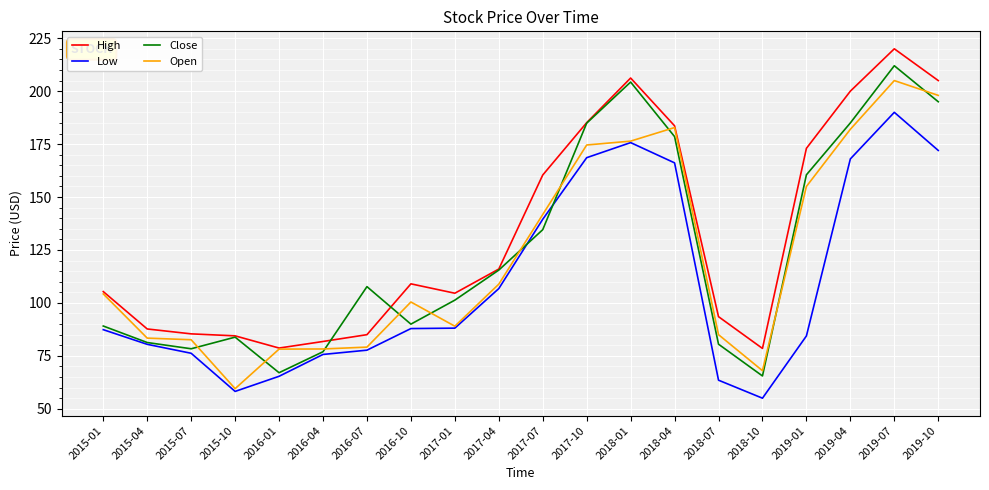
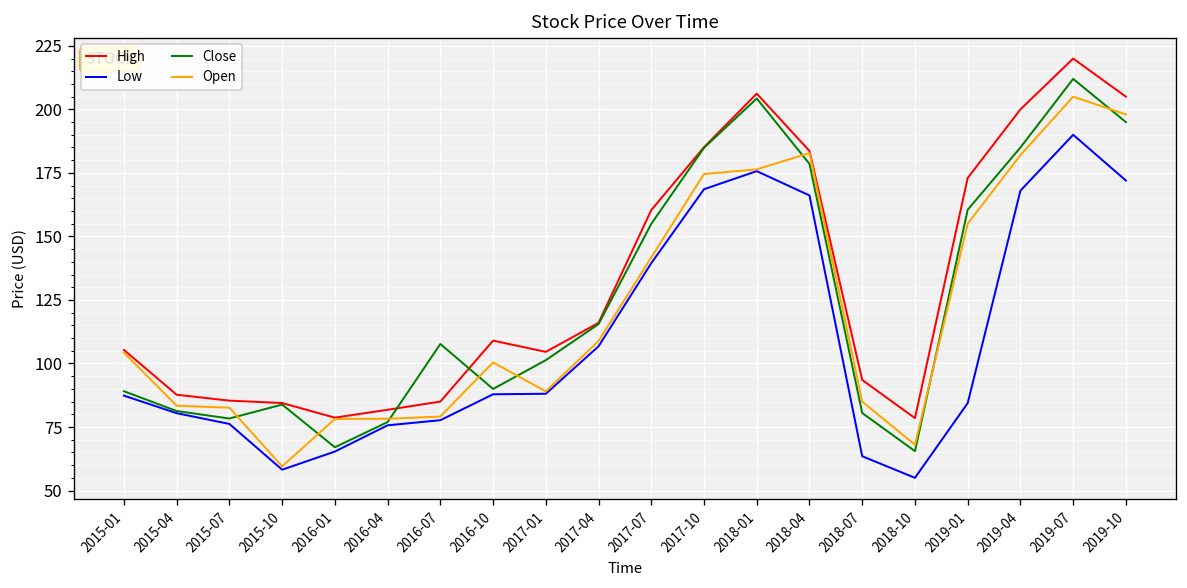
Close, 2017-07: 135 -> 155
